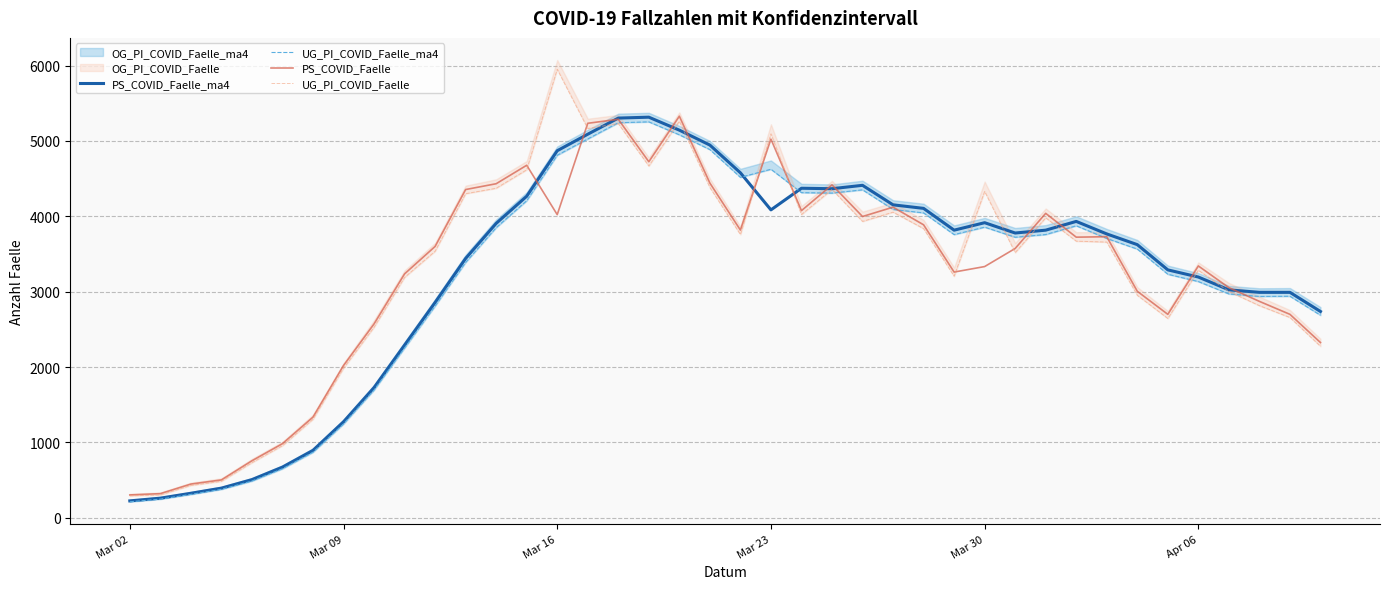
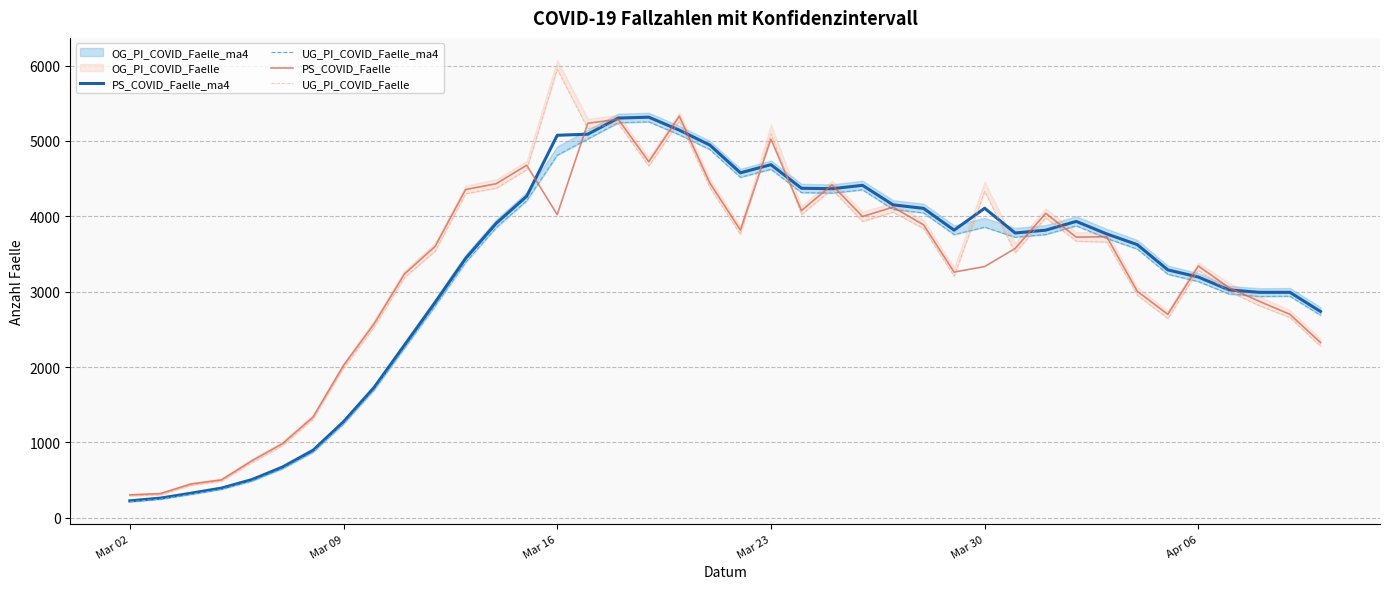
PS_COVID_Faelle_ma4, Mar 16: 4900 -> 5100
PS_COVID_Faelle_ma4, Mar 23: 4100 -> 4700
PS_COVID_Faelle_ma4, Mar 30: 3900 -> 4100
